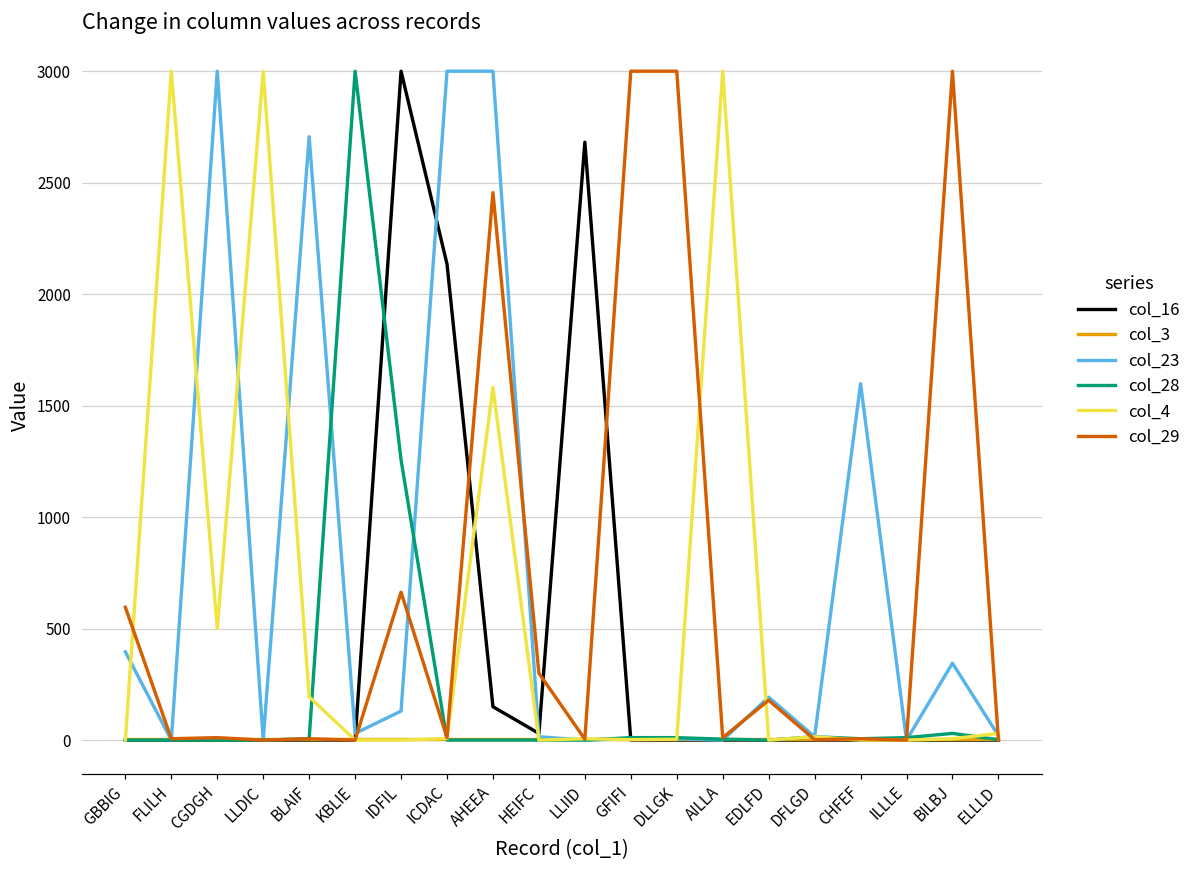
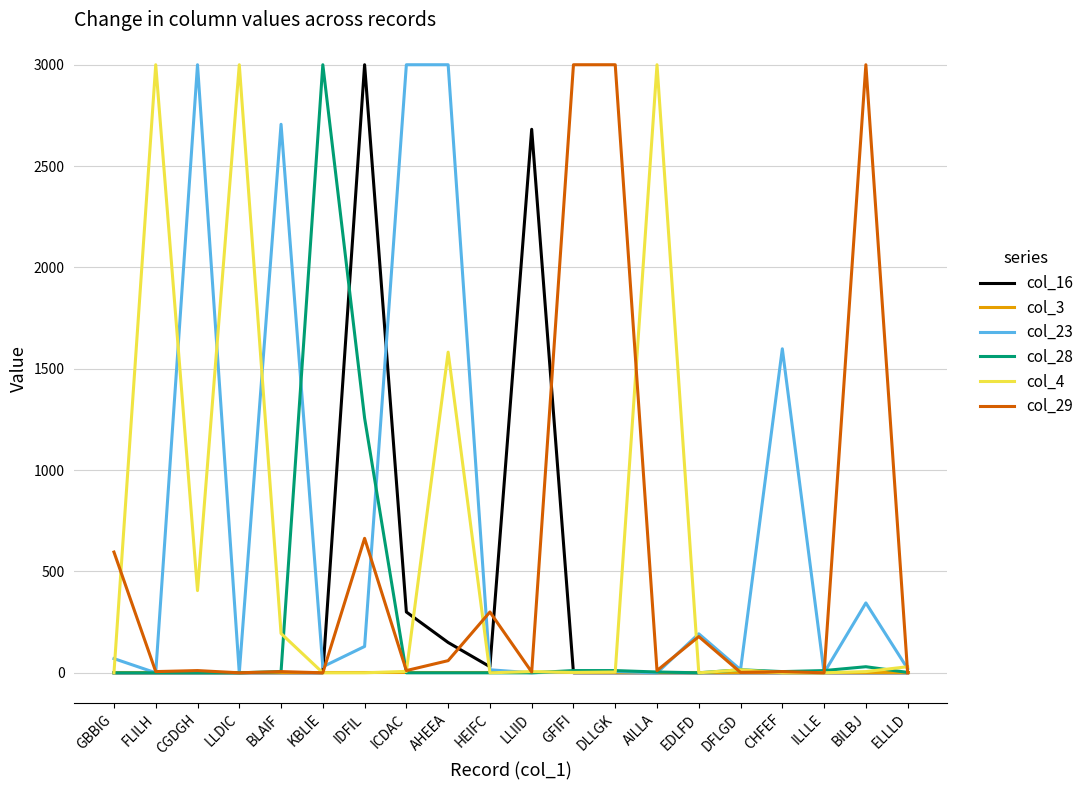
col_23, GBBIG: 400 -> 70
col_4, CGDGH: 500 -> 410
col_16, ICDAC: 2140 -> 300
col_29, AHEEA: 2460 -> 60
